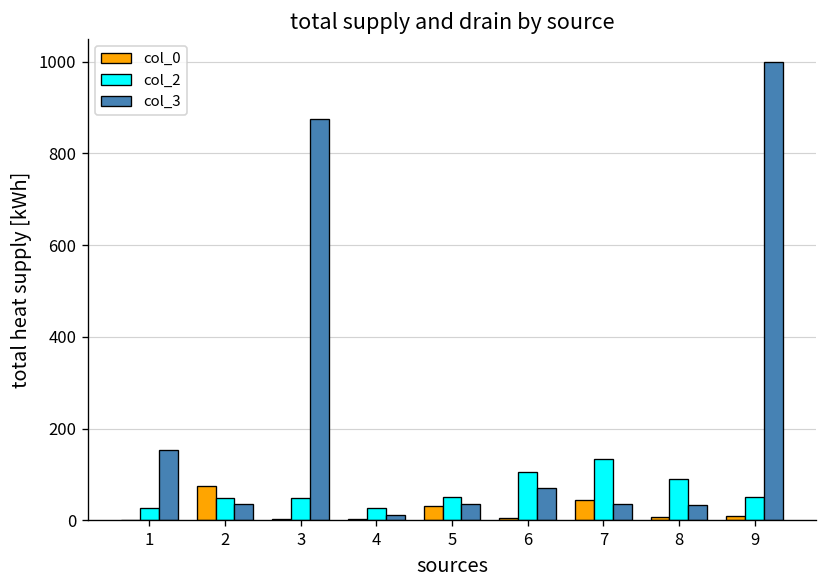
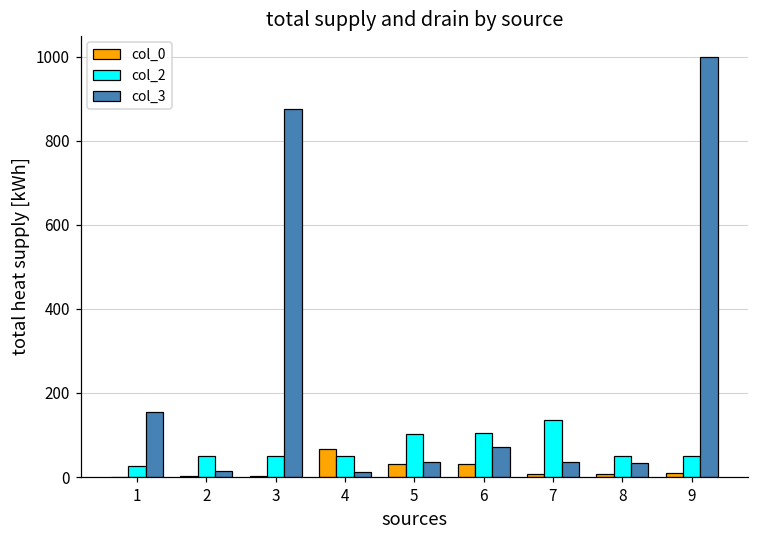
col_0, 2: 80 -> 0
col_3, 2: 40 -> 10
col_0, 4: 0 -> 70
col_2, 4: 30 -> 50
col_2, 5: 50 -> 100
col_0, 6: 10 -> 30
col_0, 7: 40 -> 10
col_2, 8: 90 -> 50
